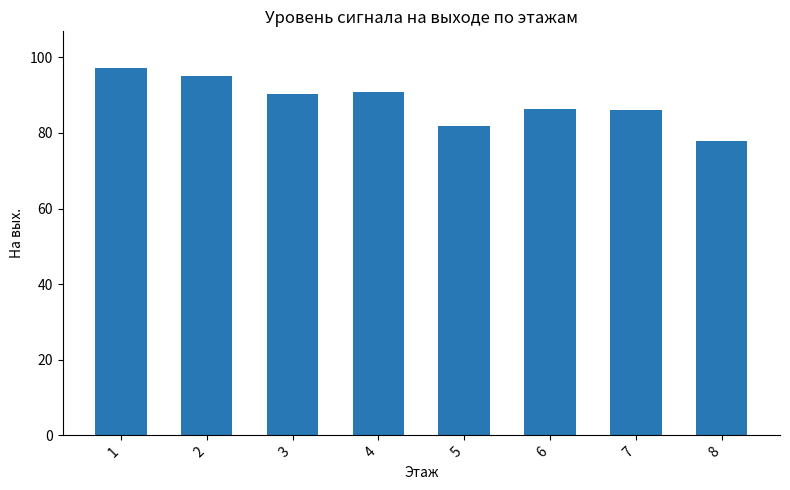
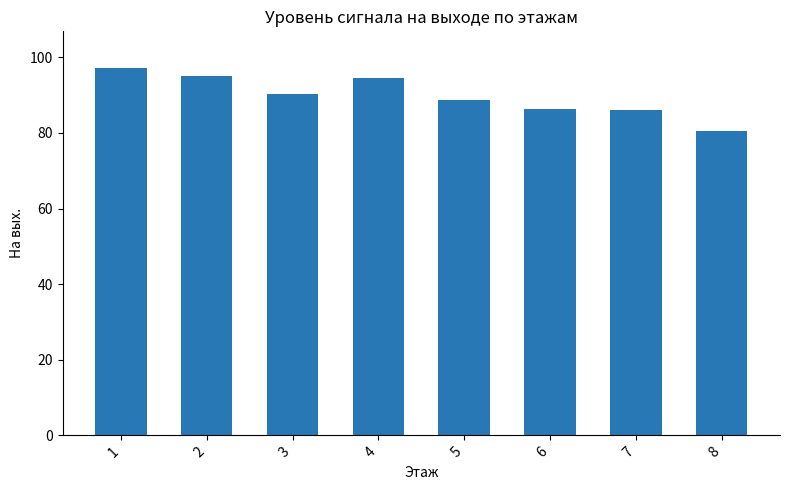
4: 91 -> 94
5: 82 -> 89
8: 78 -> 80
